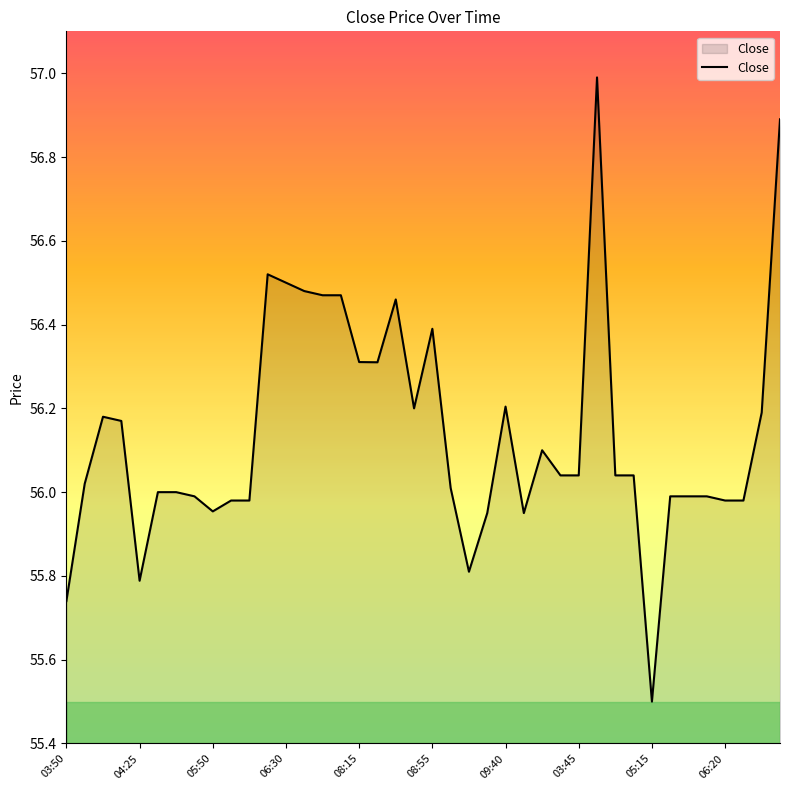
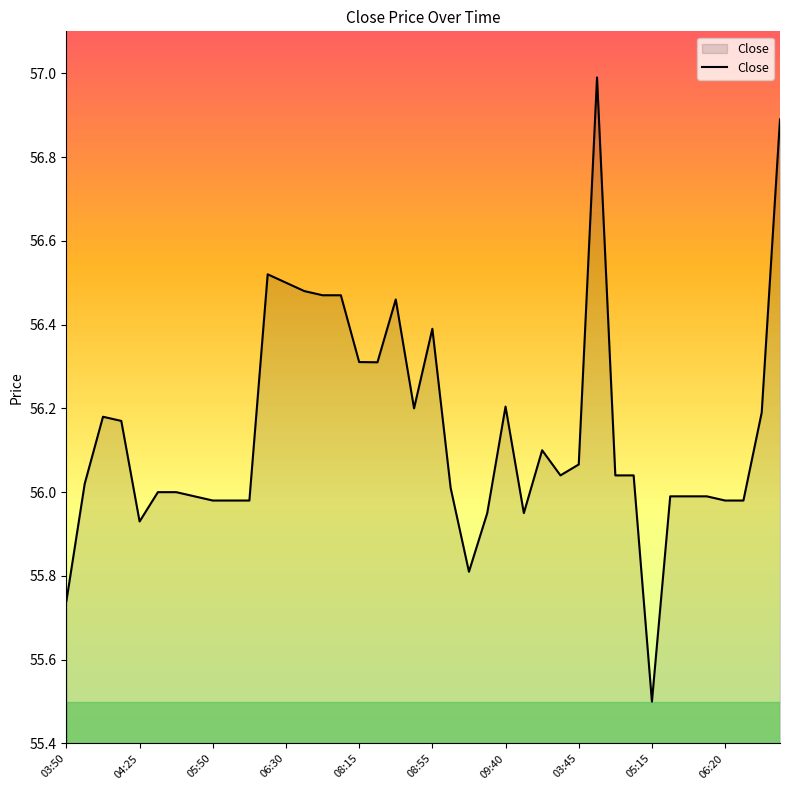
04:25: 55.79 -> 55.93
05:50: 55.95 -> 55.98
03:45: 56.04 -> 56.07
